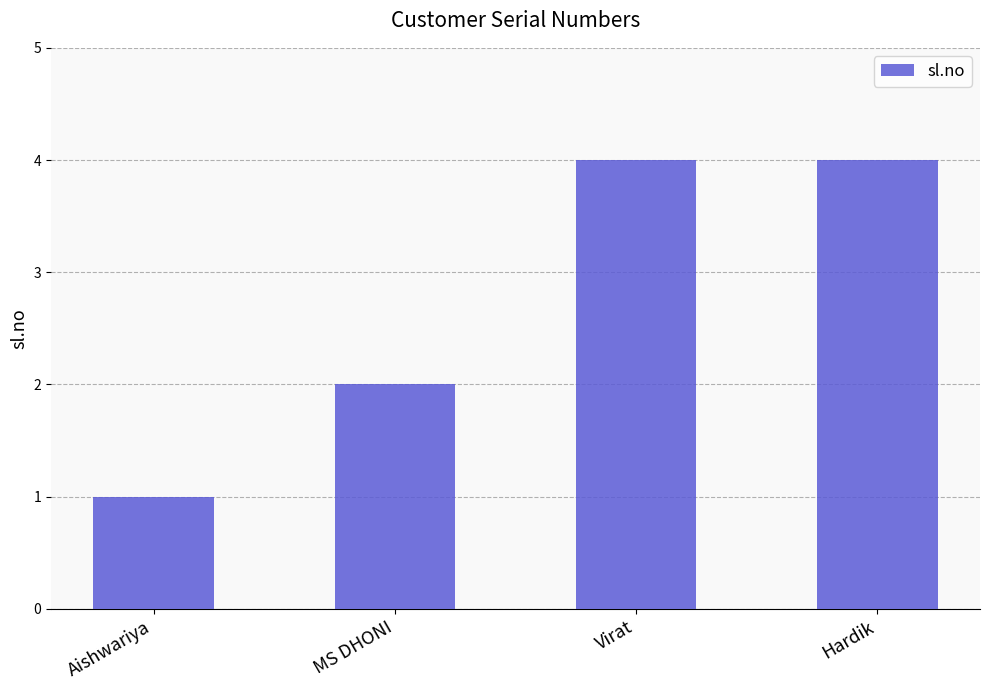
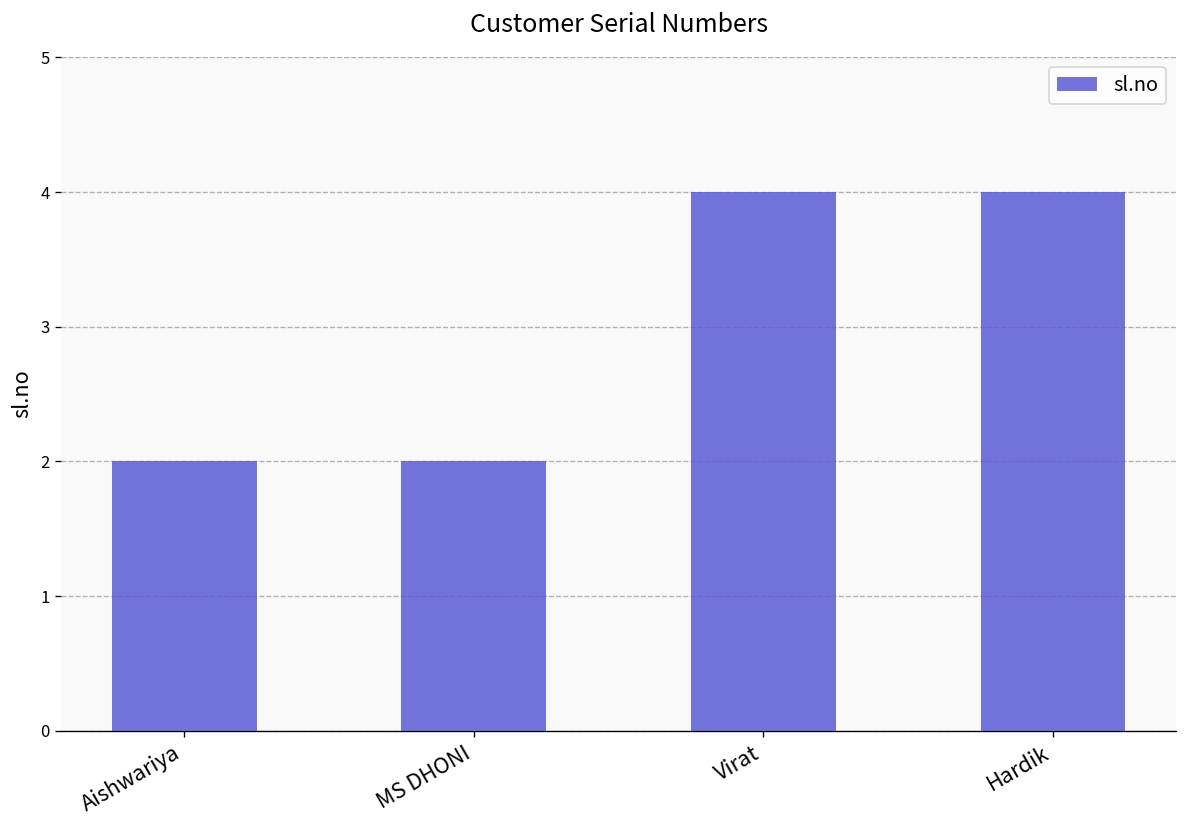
Aishwariya: 1 -> 2
